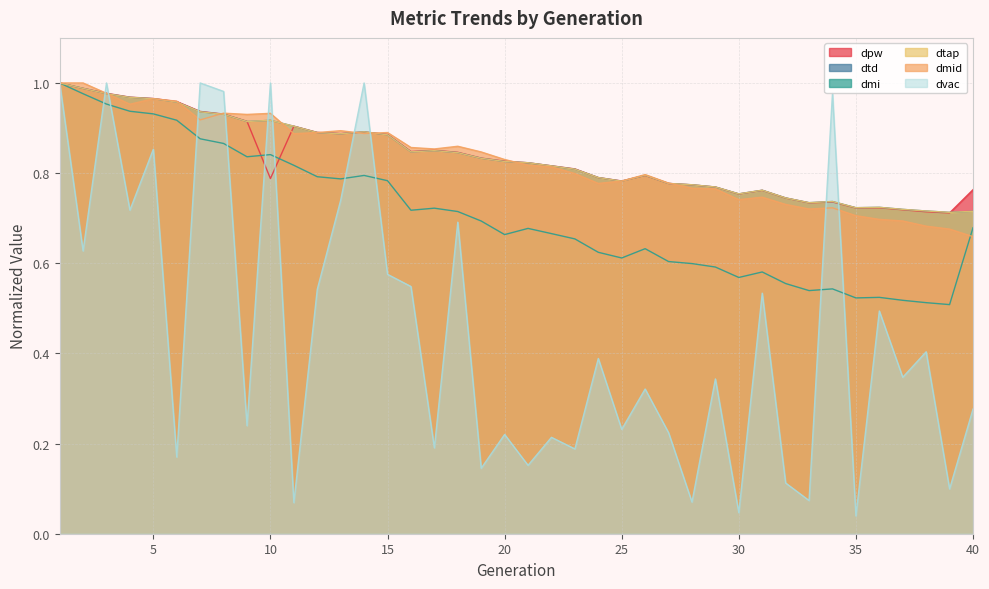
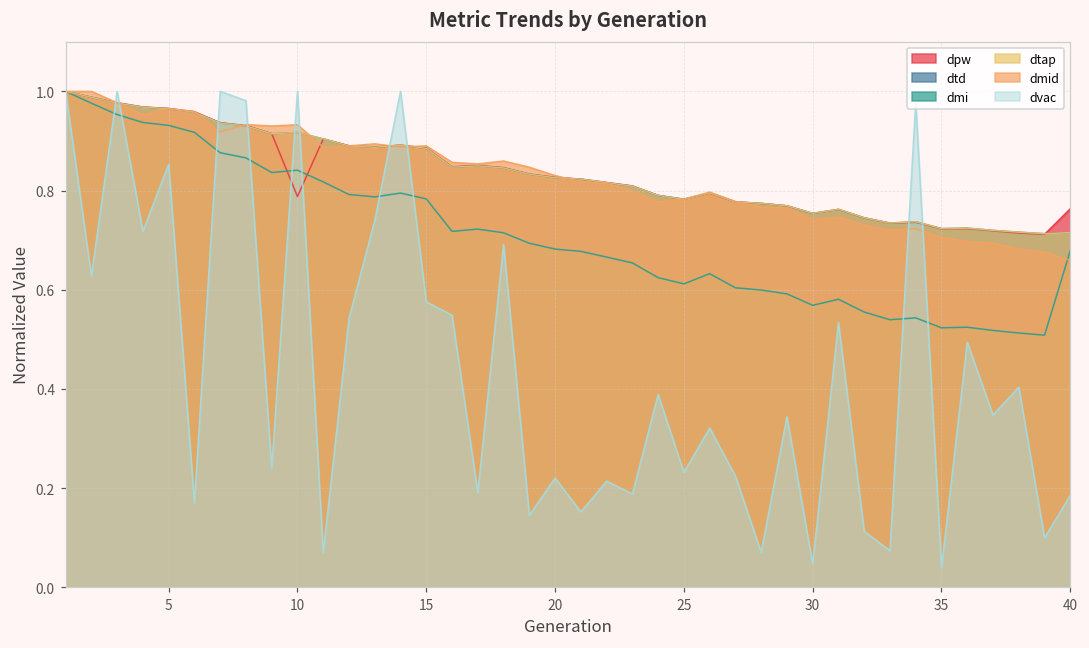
dmi, 20: 0.66 -> 0.68
dvac, 40: 0.28 -> 0.19
